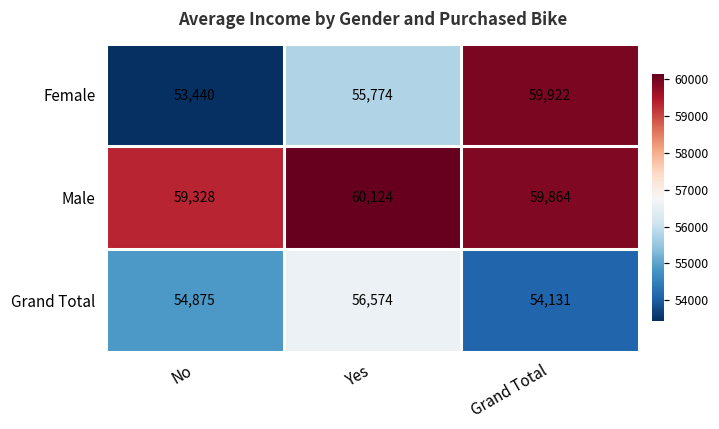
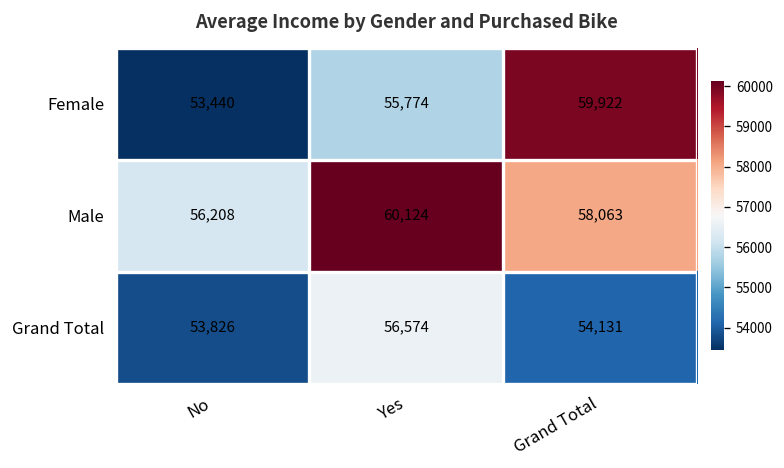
Male, No: 59,328 -> 56,208
Male, Grand Total: 59,864 -> 58,063
Grand Total, No: 54,875 -> 53,826
